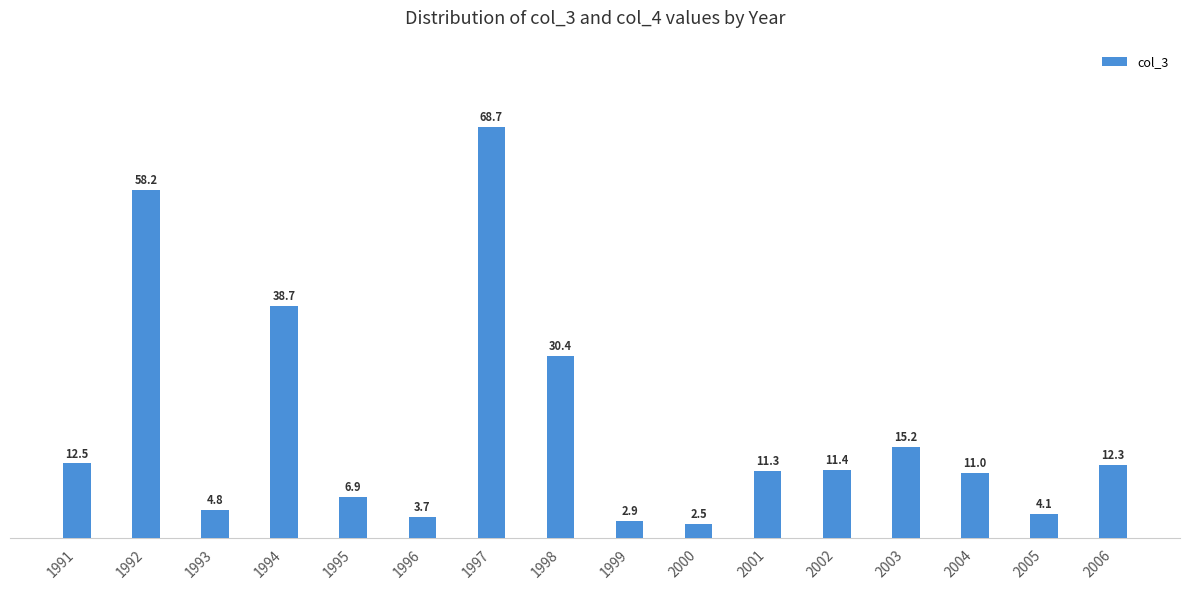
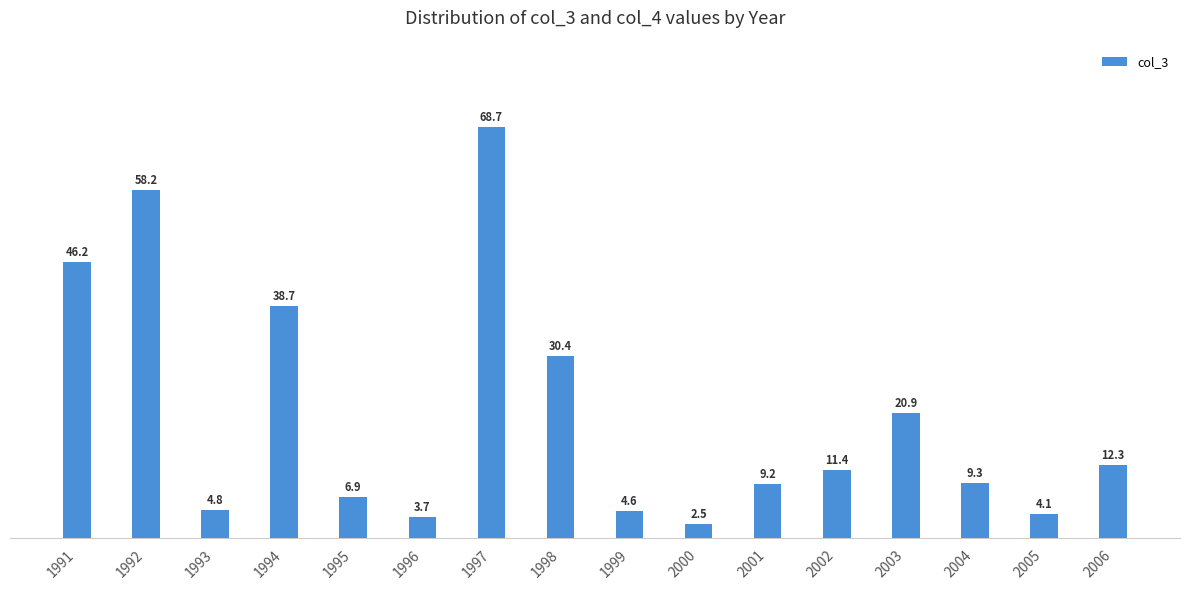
1991: 12.5 -> 46.2
1999: 2.9 -> 4.6
2001: 11.3 -> 9.2
2003: 15.2 -> 20.9
2004: 11.0 -> 9.3
